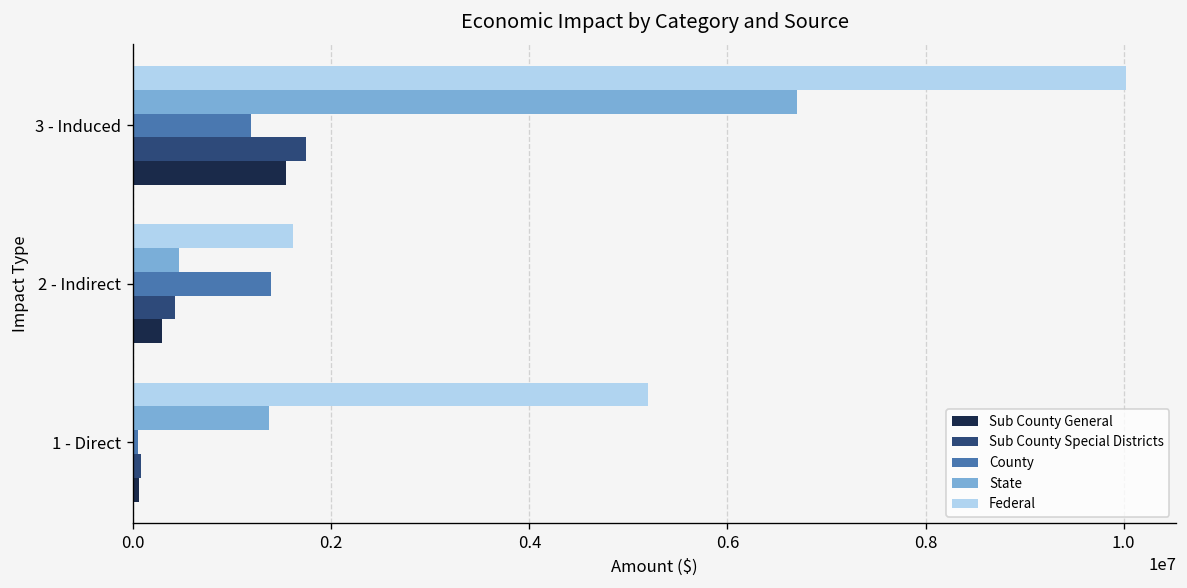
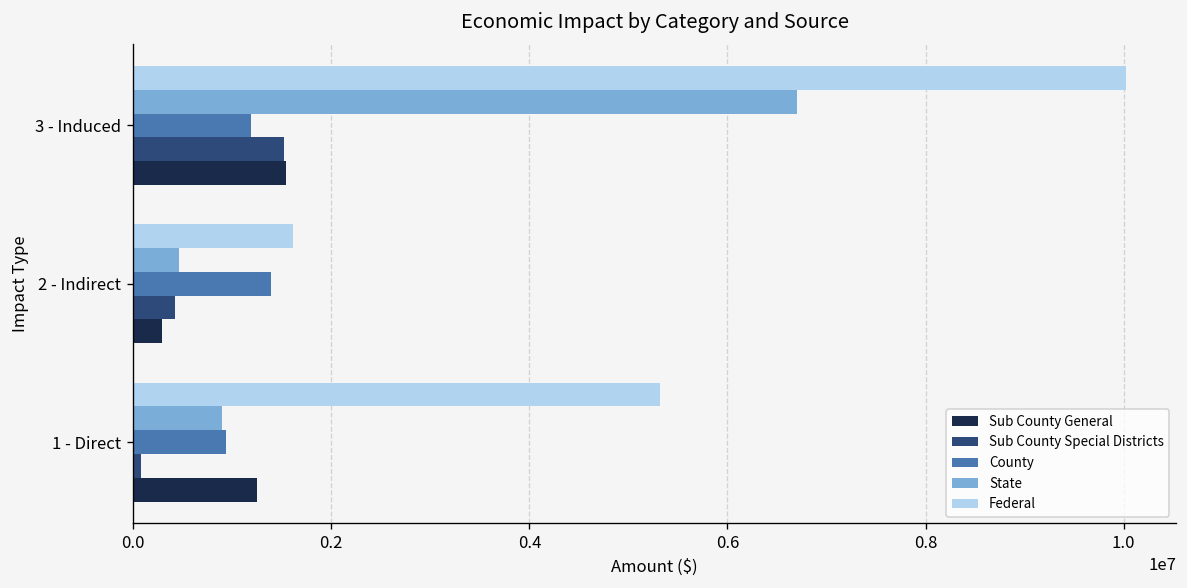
Sub County Special Districts, 3 - Induced: 1700000 -> 1500000
Federal, 1 - Direct: 5200000 -> 5300000
State, 1 - Direct: 1400000 -> 900000
County, 1 - Direct: 100000 -> 900000
Sub County General, 1 - Direct: 100000 -> 1300000
